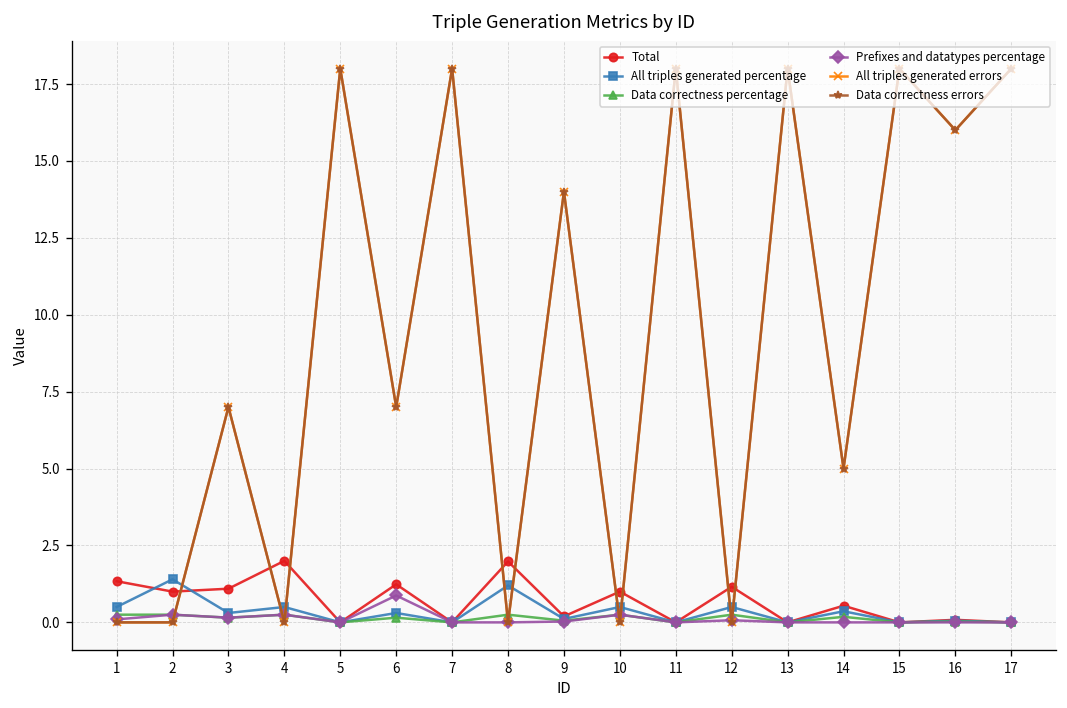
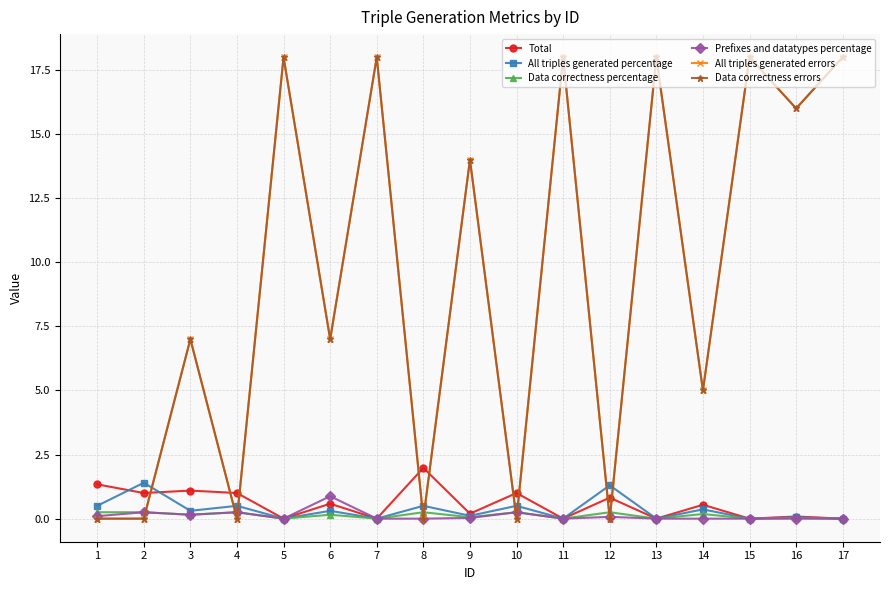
Total, 4: 2 -> 1
Total, 6: 1.2 -> 0.6
All triples generated percentage, 8: 1.2 -> 0.5
Total, 12: 1.2 -> 0.8
All triples generated percentage, 12: 0.5 -> 1.3
